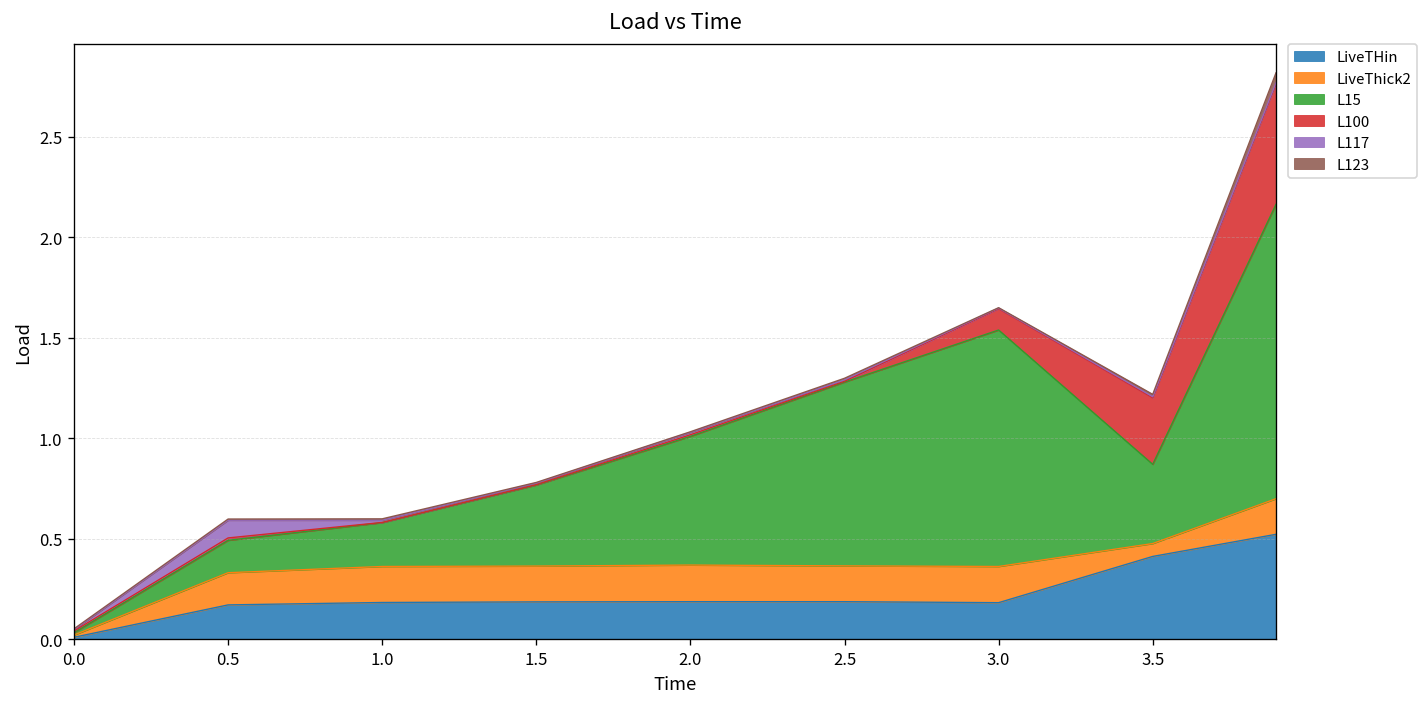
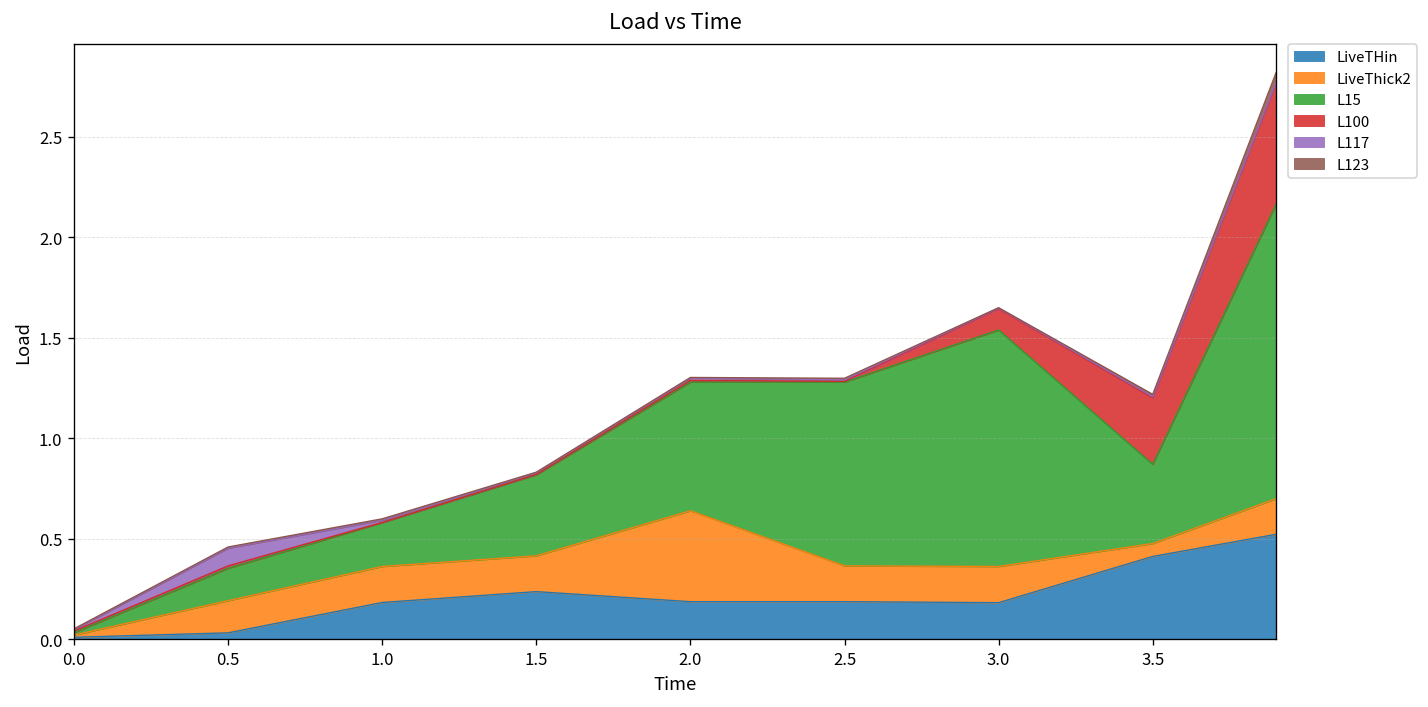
LiveTHin, 0.5: 0.17 -> 0.03
LiveTHin, 1.5: 0.19 -> 0.24
LiveThick2, 2.0: 0.18 -> 0.45
